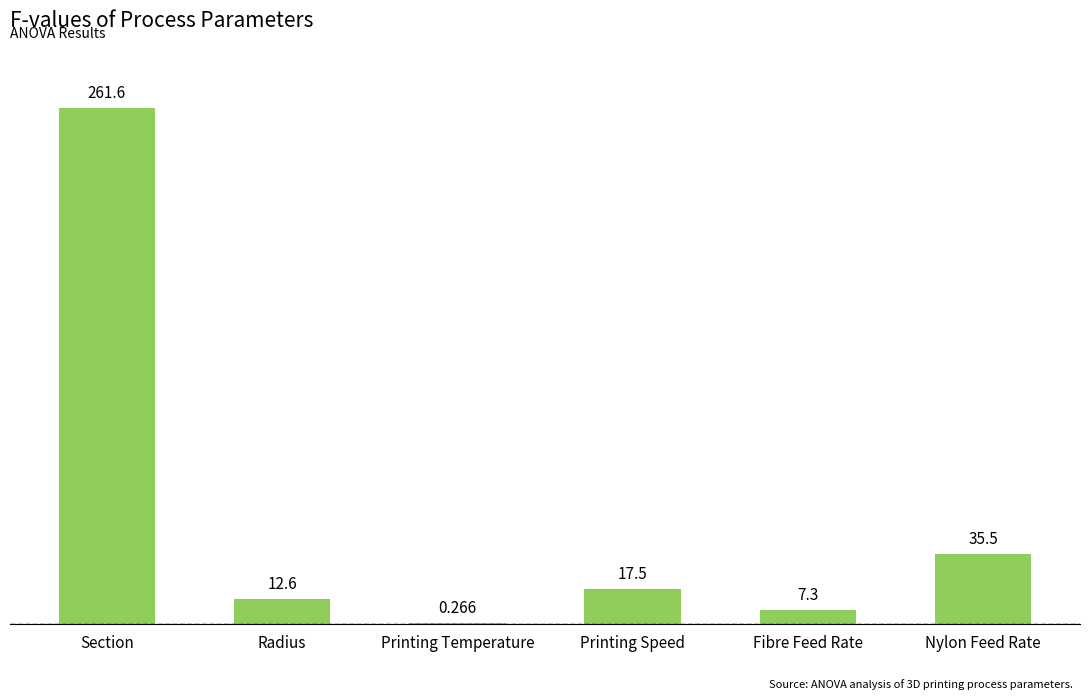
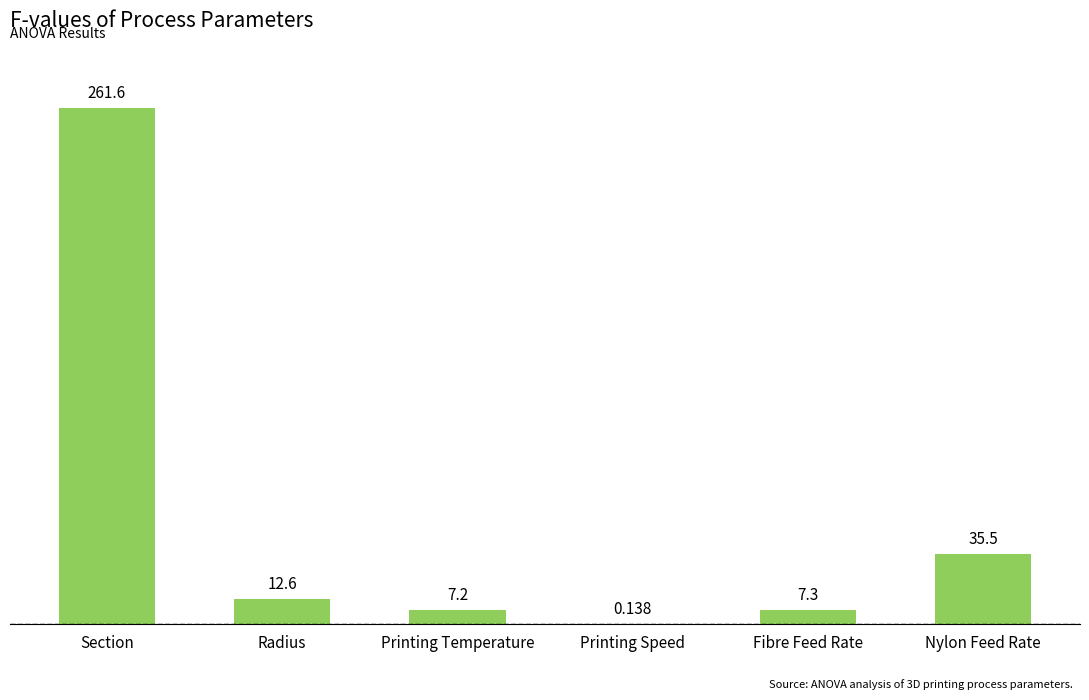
Printing Temperature: 0.266 -> 7.2
Printing Speed: 17.5 -> 0.138
